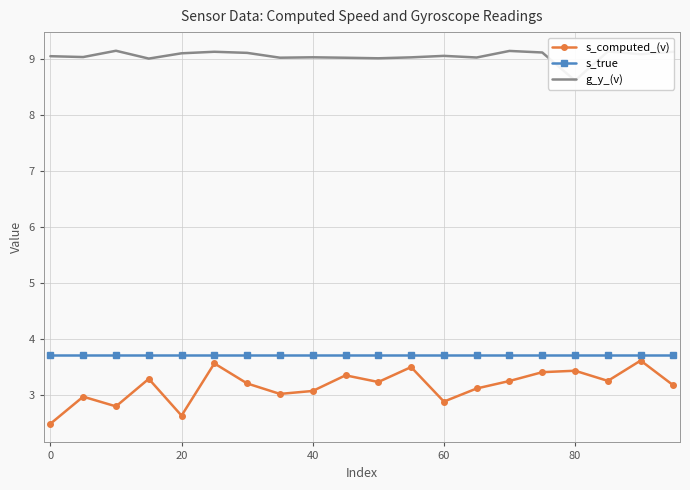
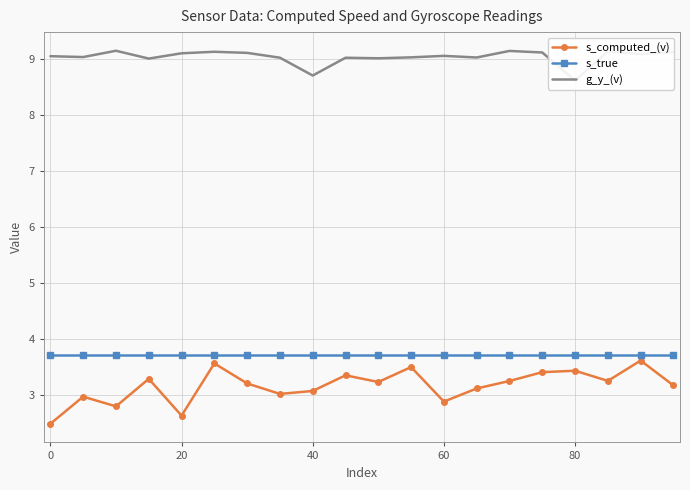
g_y_(v), 40: 9.0 -> 8.7
